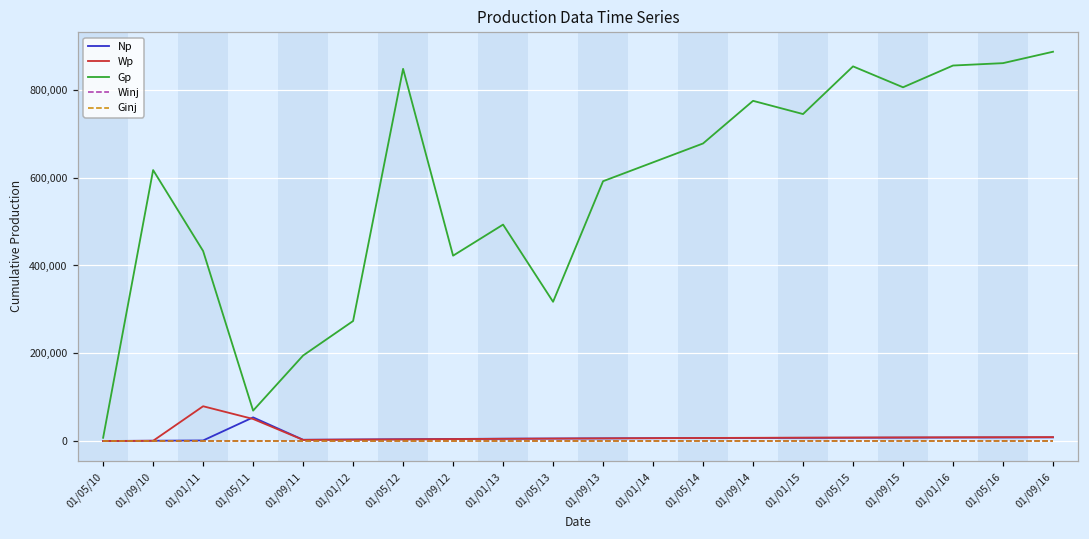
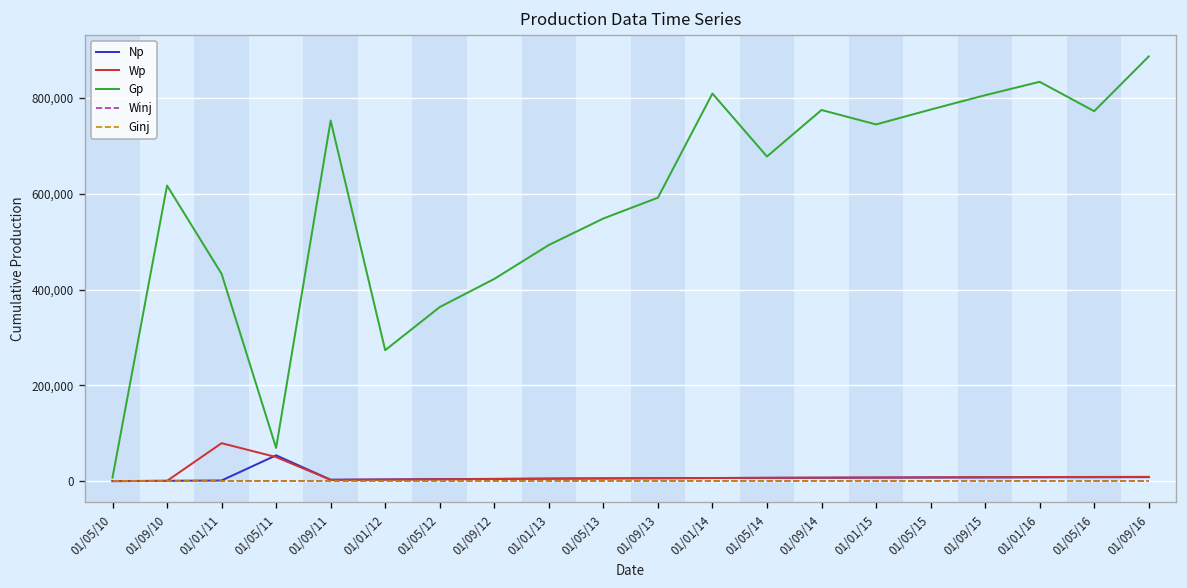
Gp, 01/09/11: 190,000 -> 750,000
Gp, 01/05/12: 850,000 -> 360,000
Gp, 01/05/13: 320,000 -> 550,000
Gp, 01/01/14: 640,000 -> 810,000
Gp, 01/05/15: 850,000 -> 780,000
Gp, 01/01/16: 860,000 -> 830,000
Gp, 01/05/16: 860,000 -> 770,000
